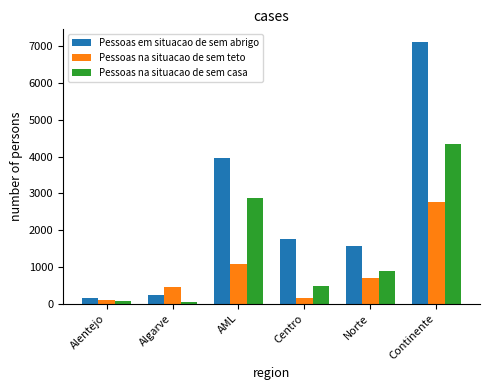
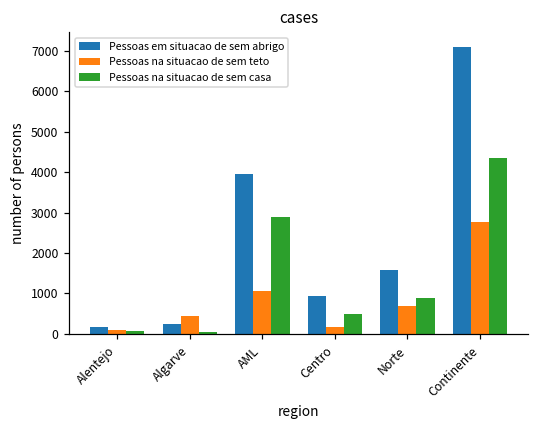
Pessoas em situacao de sem abrigo, Centro: 1700 -> 900
